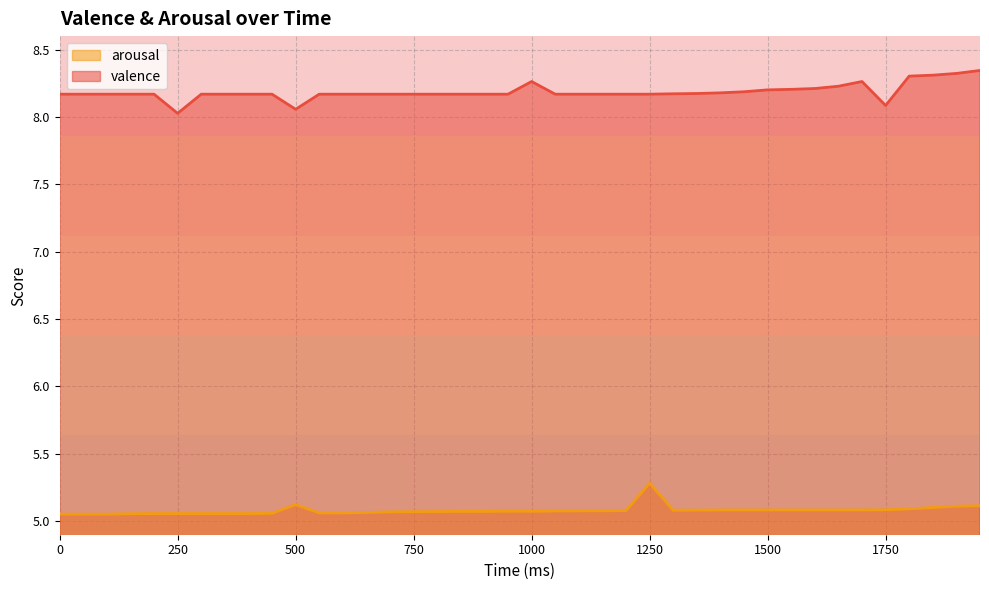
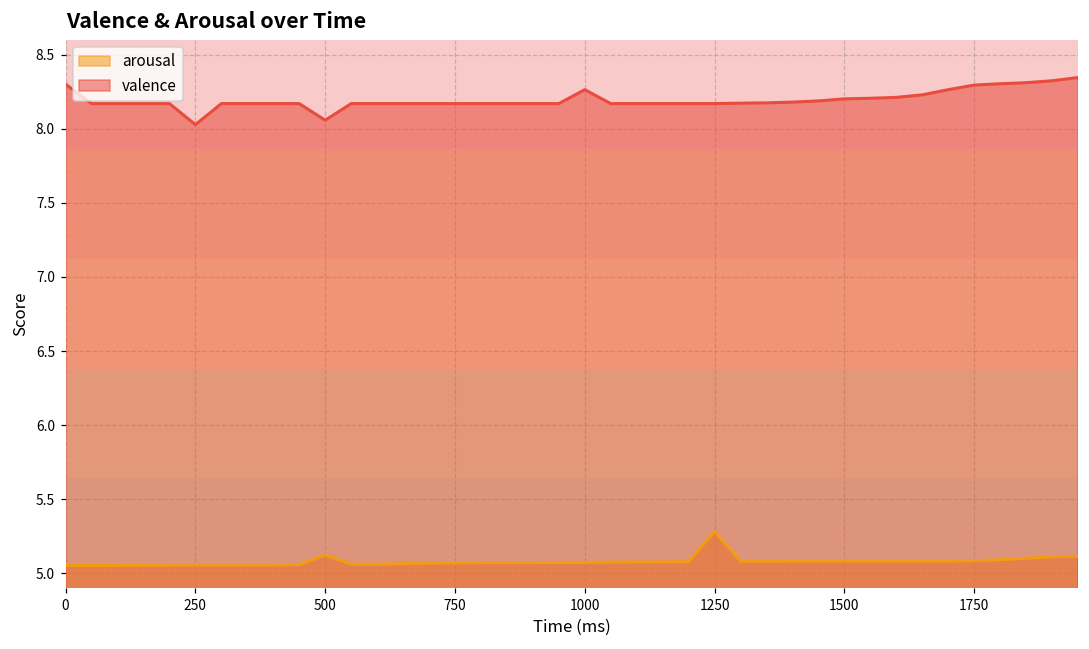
valence, 0: 8.17 -> 8.30
valence, 1750: 8.09 -> 8.29
